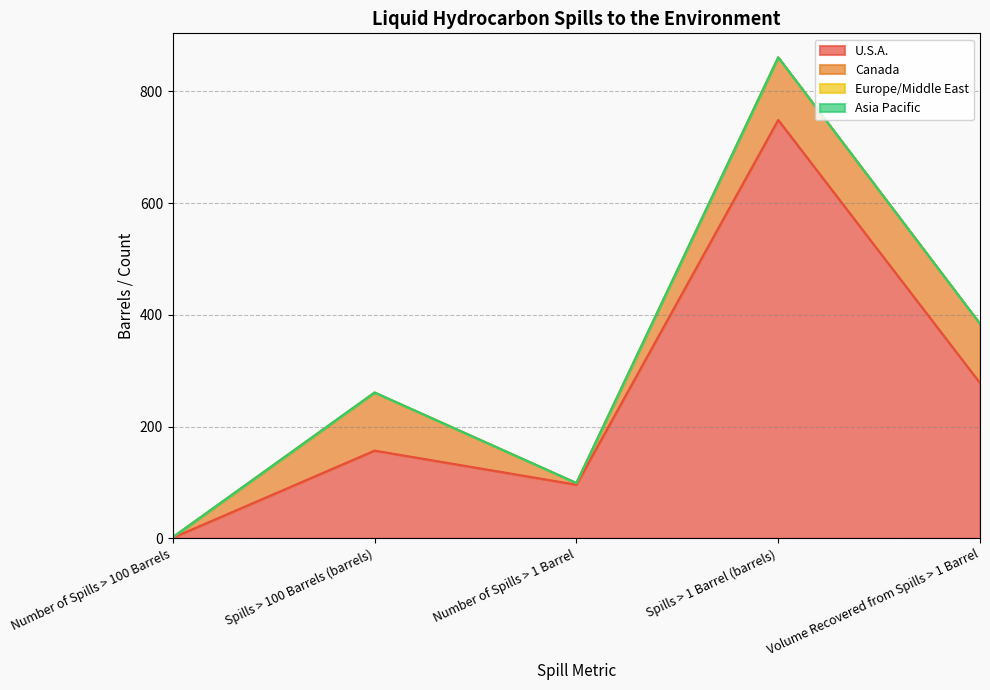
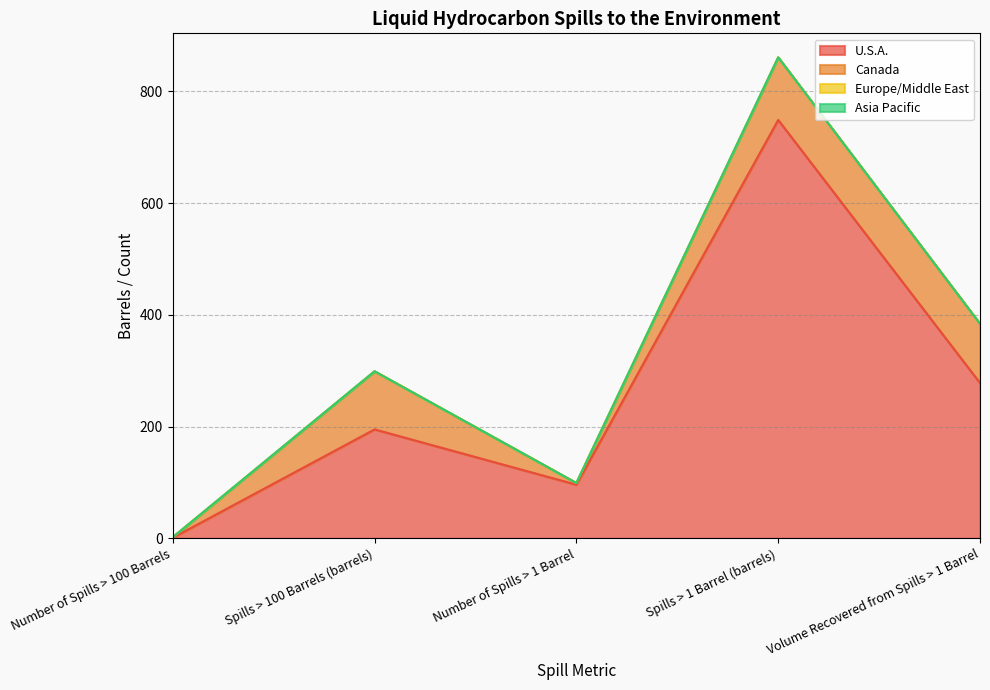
U.S.A., Spills > 100 Barrels (barrels): 160 -> 200
